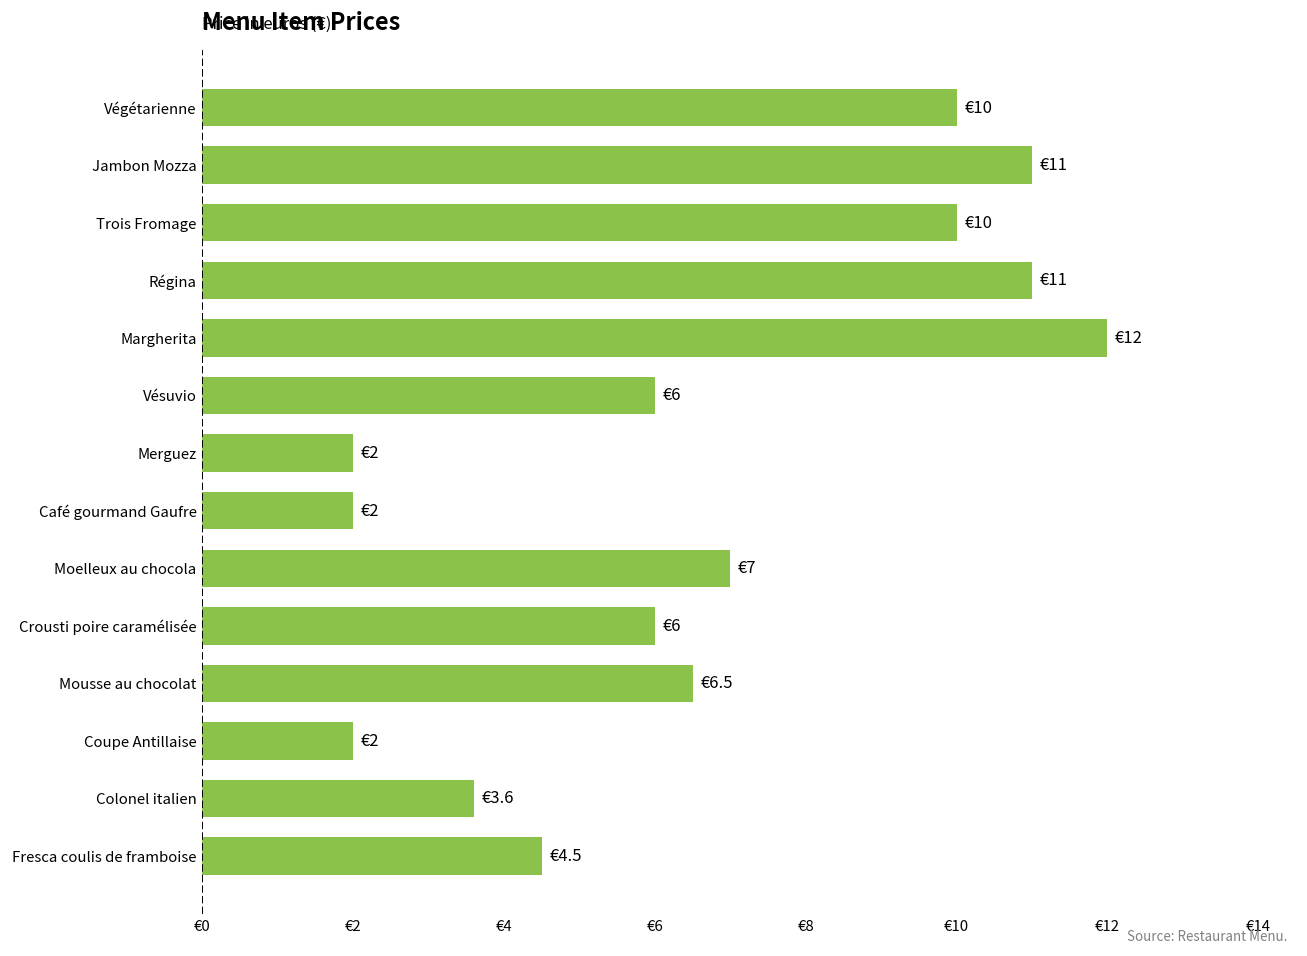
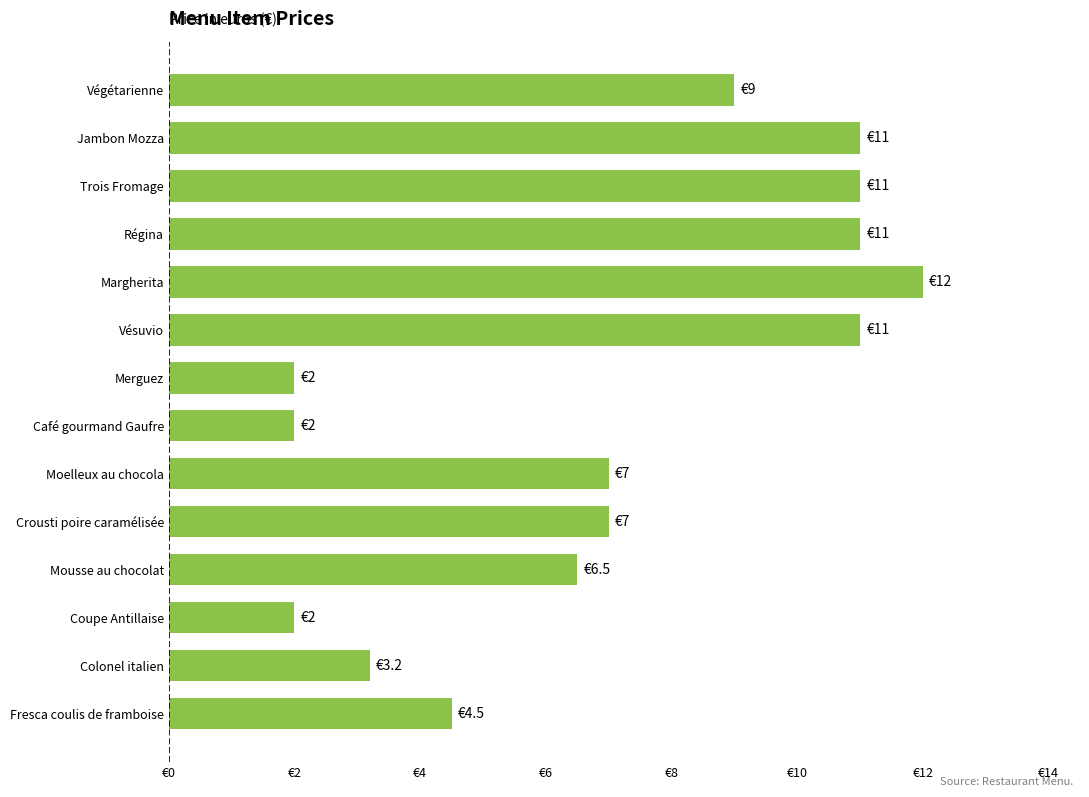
Végétarienne: €10 -> €9
Trois Fromage: €10 -> €11
Vésuvio: €6 -> €11
Crousti poire caramélisée: €6 -> €7
Colonel italien: €3.6 -> €3.2
